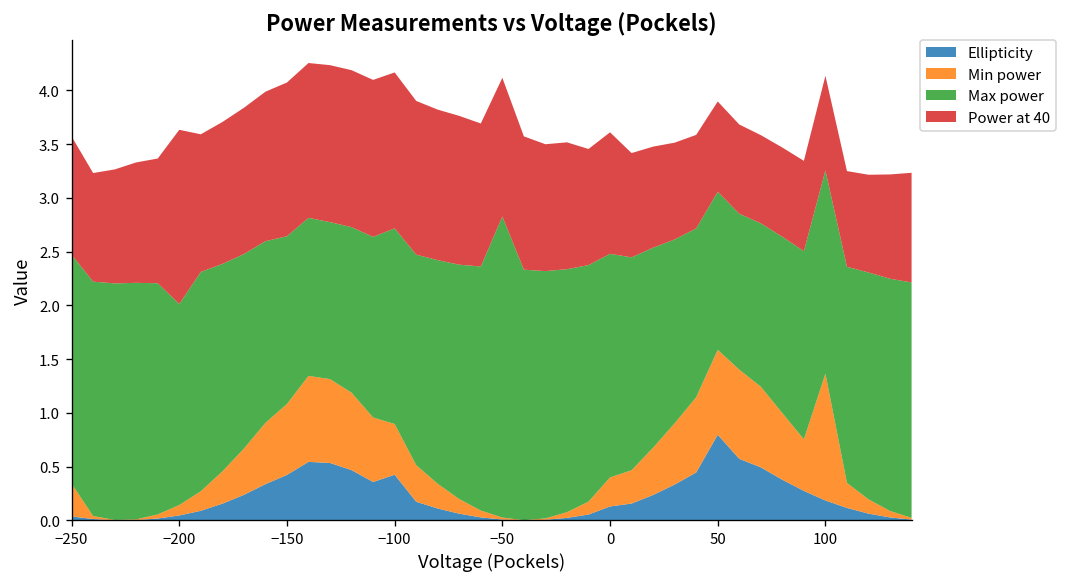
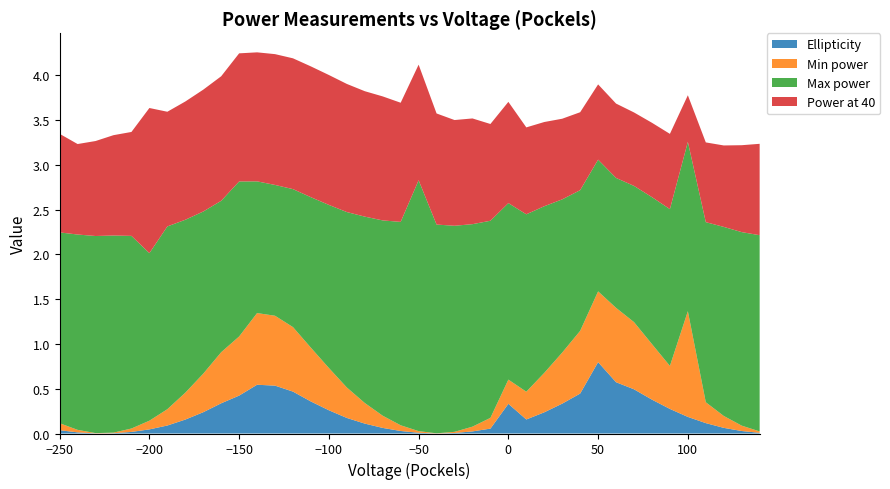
Min power, −250: 0.3 -> 0.1
Max power, −150: 1.6 -> 1.7
Ellipticity, −100: 0.4 -> 0.3
Ellipticity, 0: 0.1 -> 0.3
Max power, 0: 2.1 -> 2.0
Power at 40, 100: 0.9 -> 0.5
